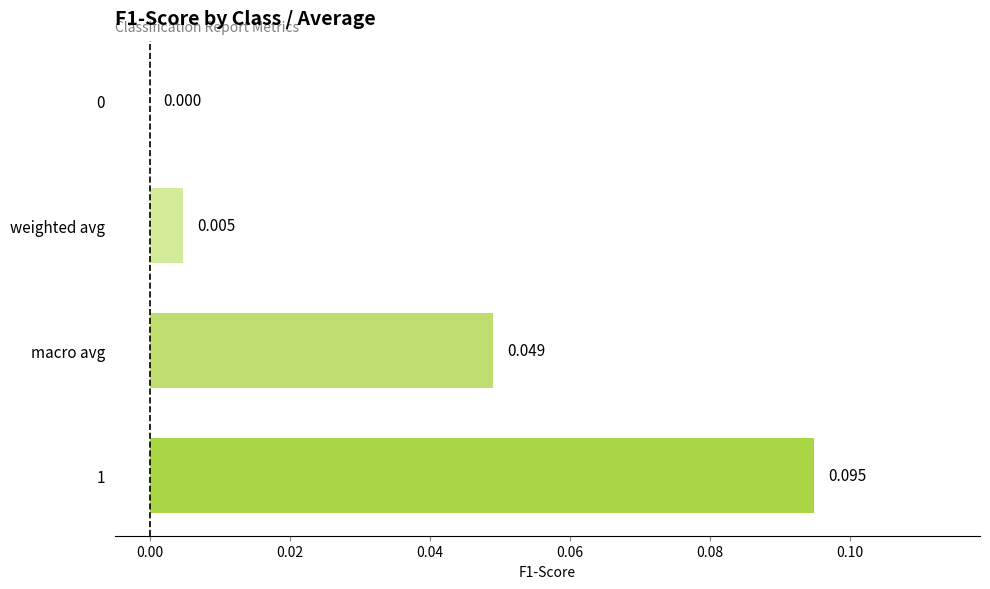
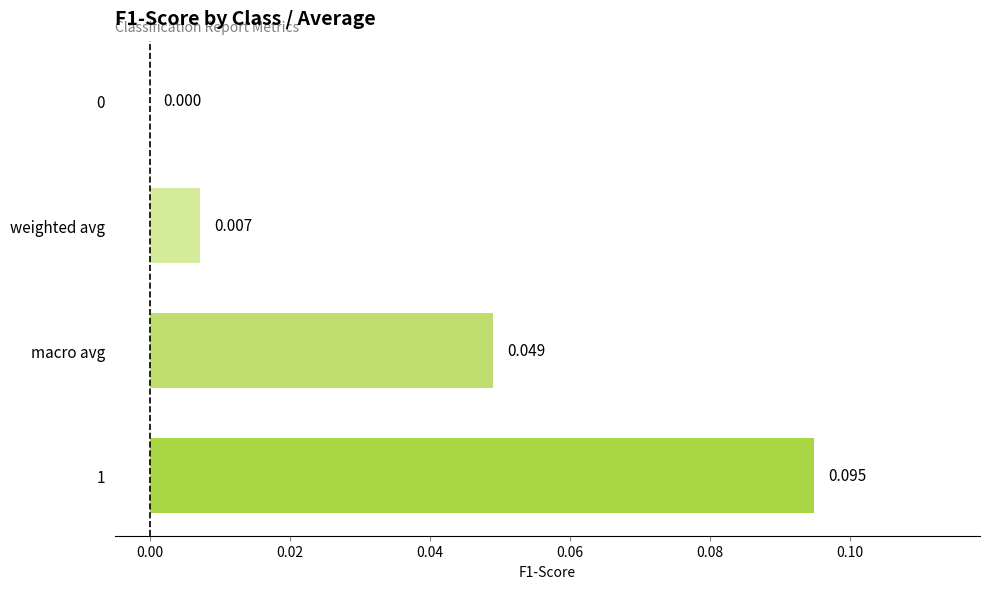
weighted avg: 0.005 -> 0.007
